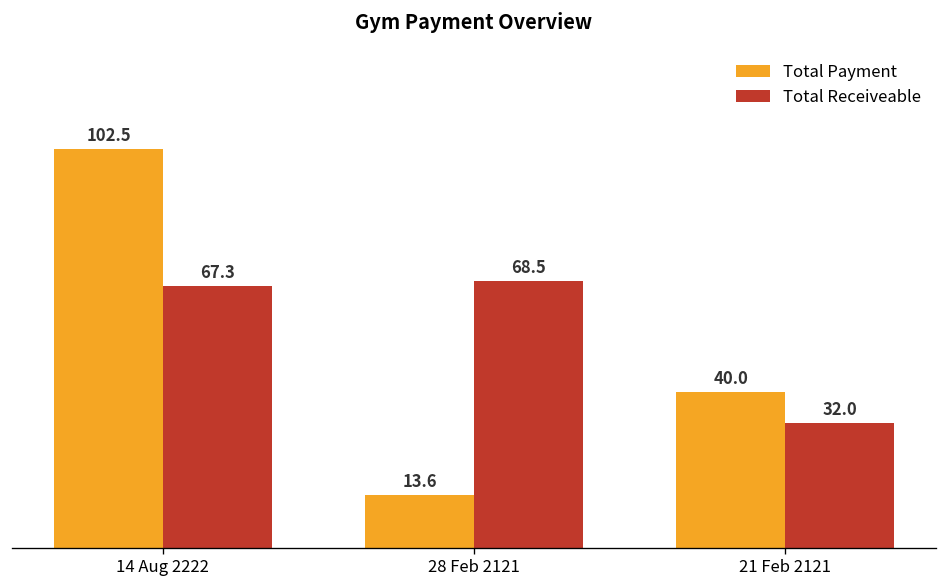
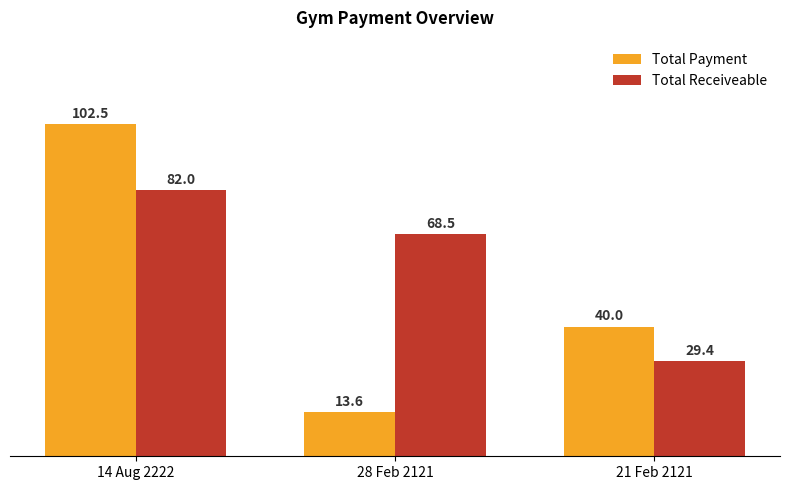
Total Receiveable, 14 Aug 2222: 67.3 -> 82.0
Total Receiveable, 21 Feb 2121: 32.0 -> 29.4
